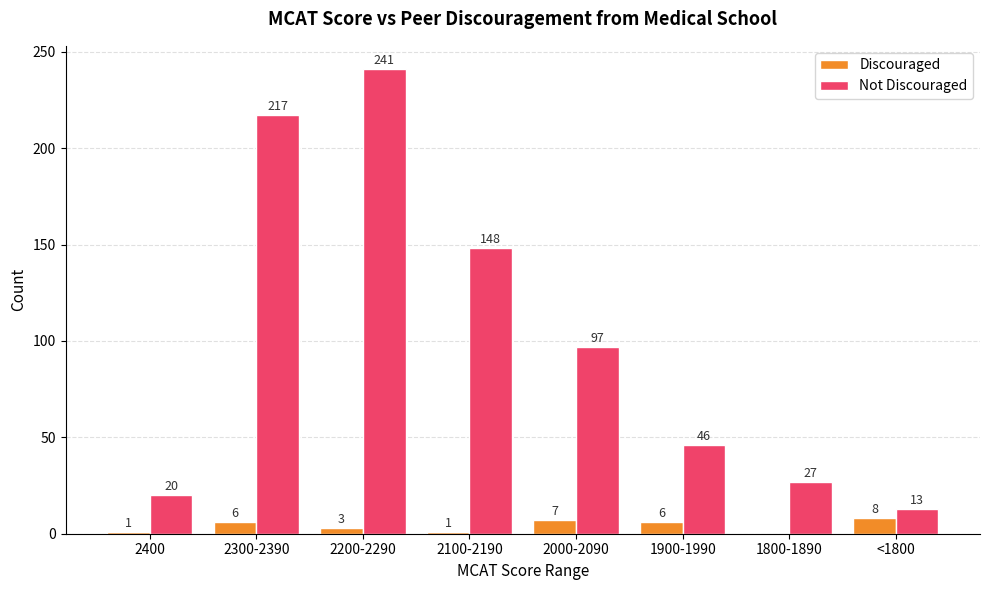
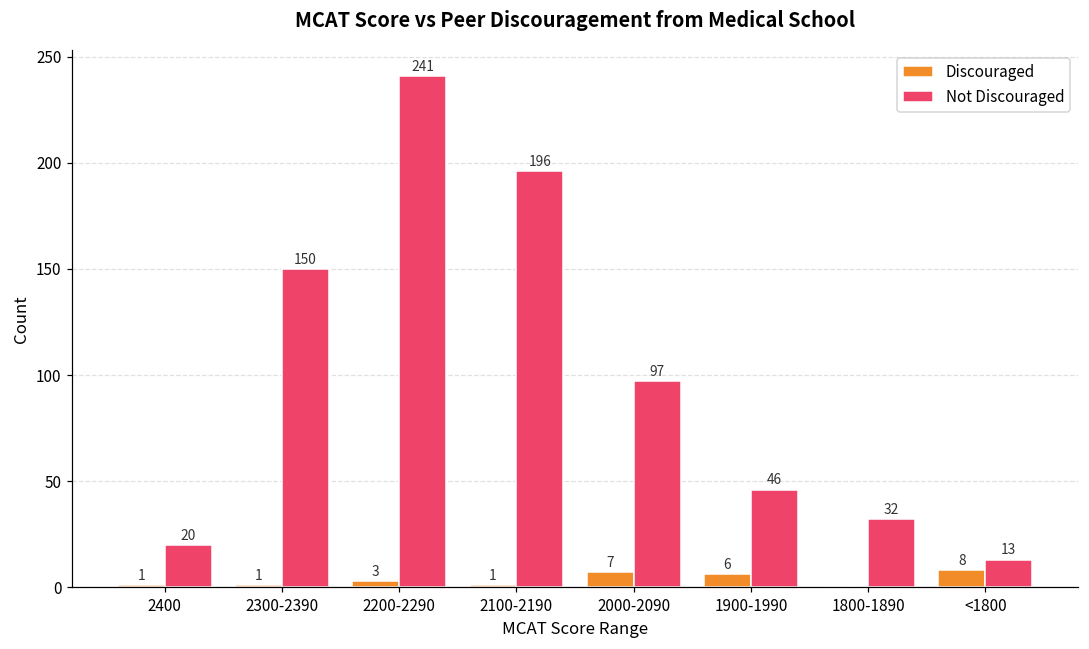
Discouraged, 2300-2390: 6 -> 1
Not Discouraged, 2300-2390: 217 -> 150
Not Discouraged, 2100-2190: 148 -> 196
Not Discouraged, 1800-1890: 27 -> 32
